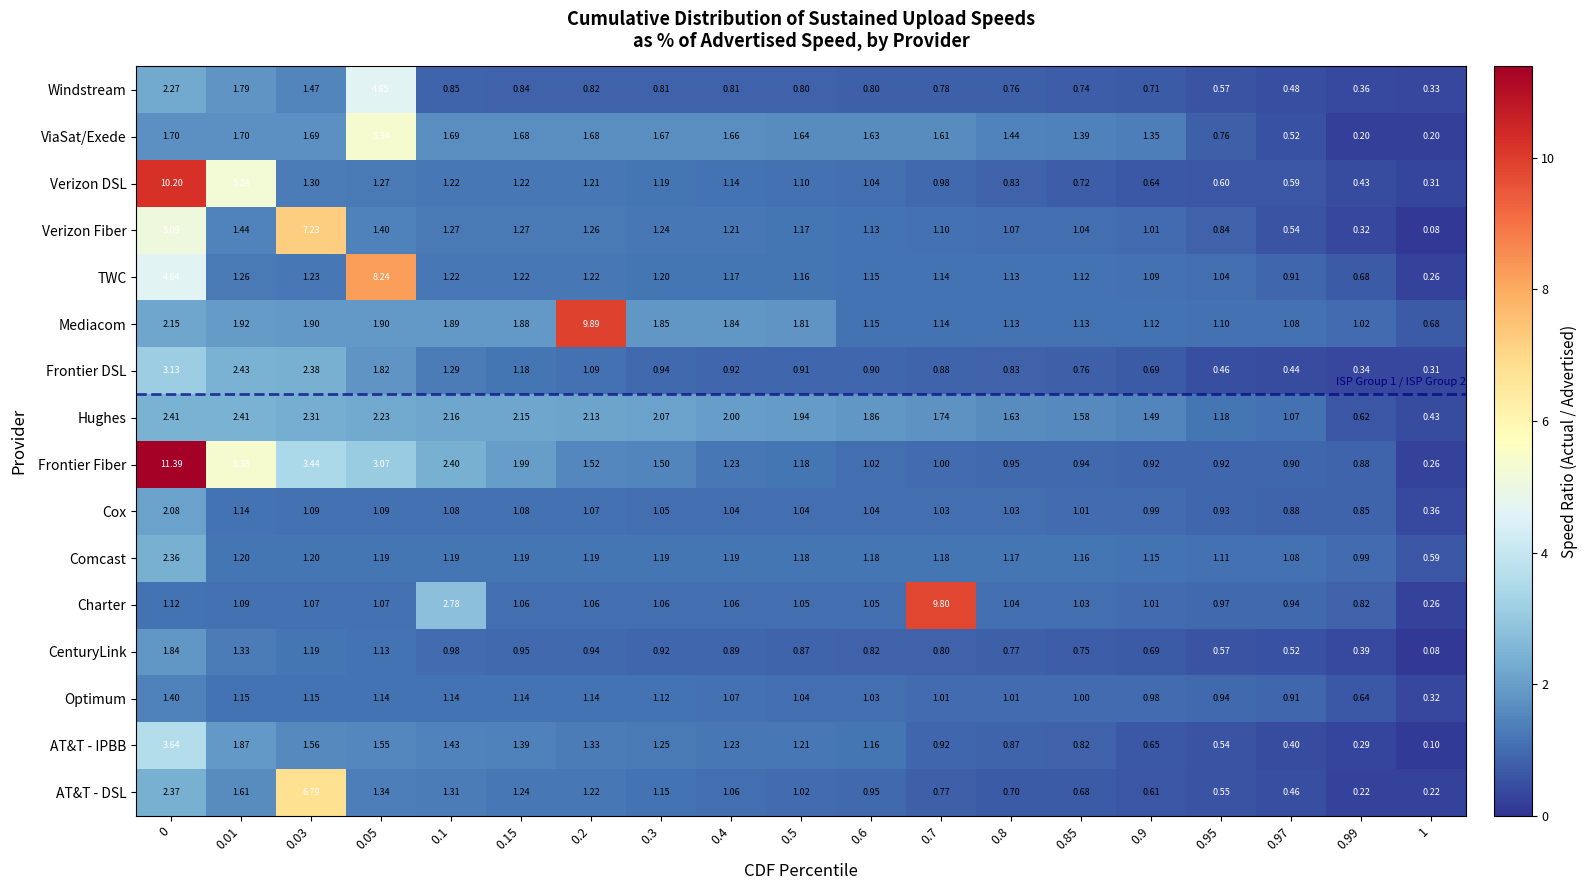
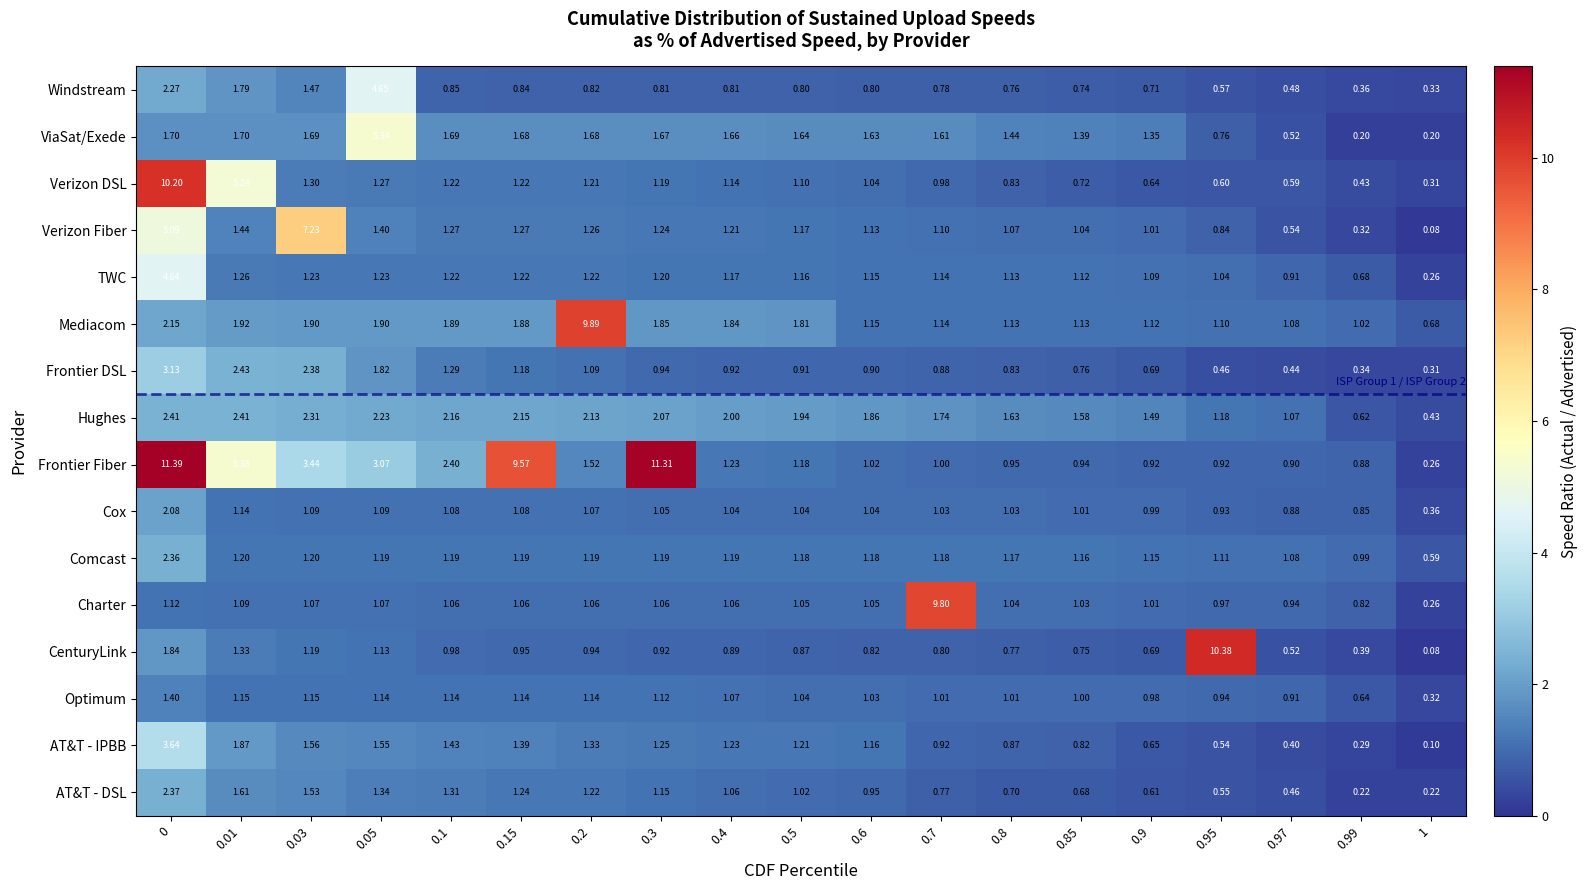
TWC, 0.05: 8.24 -> 1.23
Frontier Fiber, 0.15: 1.99 -> 9.57
Frontier Fiber, 0.3: 1.50 -> 11.31
Charter, 0.1: 2.78 -> 1.06
CenturyLink, 0.95: 0.57 -> 10.38
AT&T - DSL, 0.03: 6.79 -> 1.53
